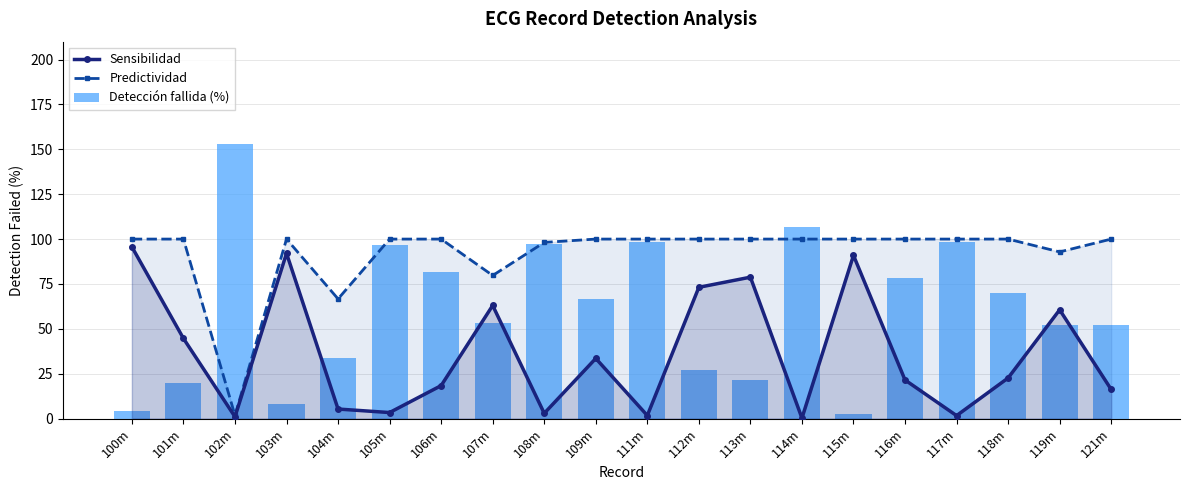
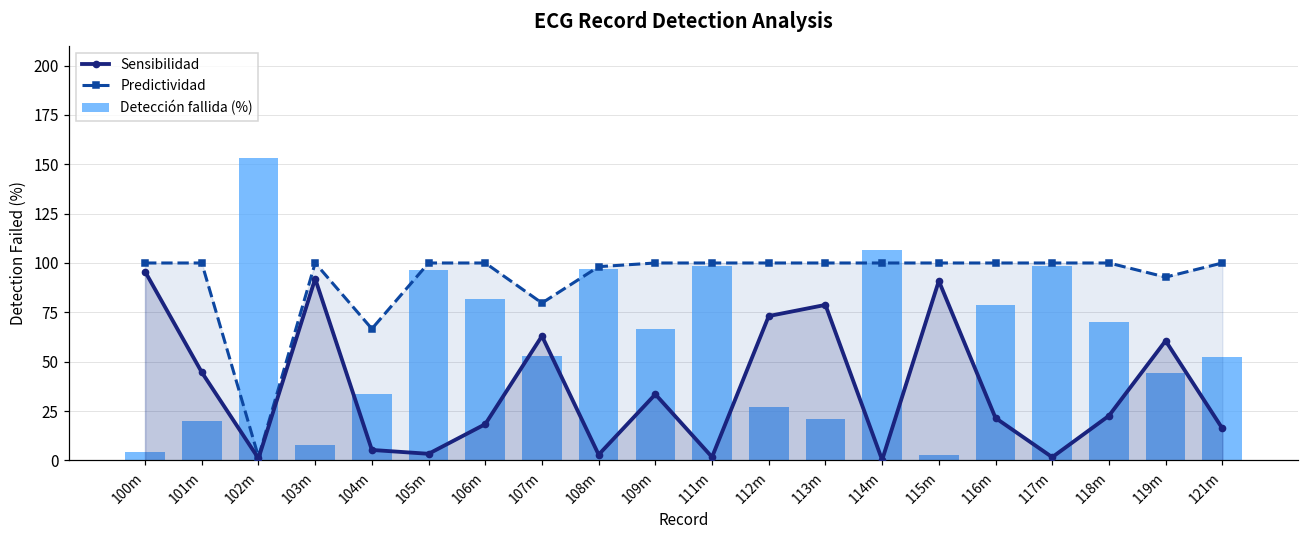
Detección fallida (%), 119m: 52 -> 44
